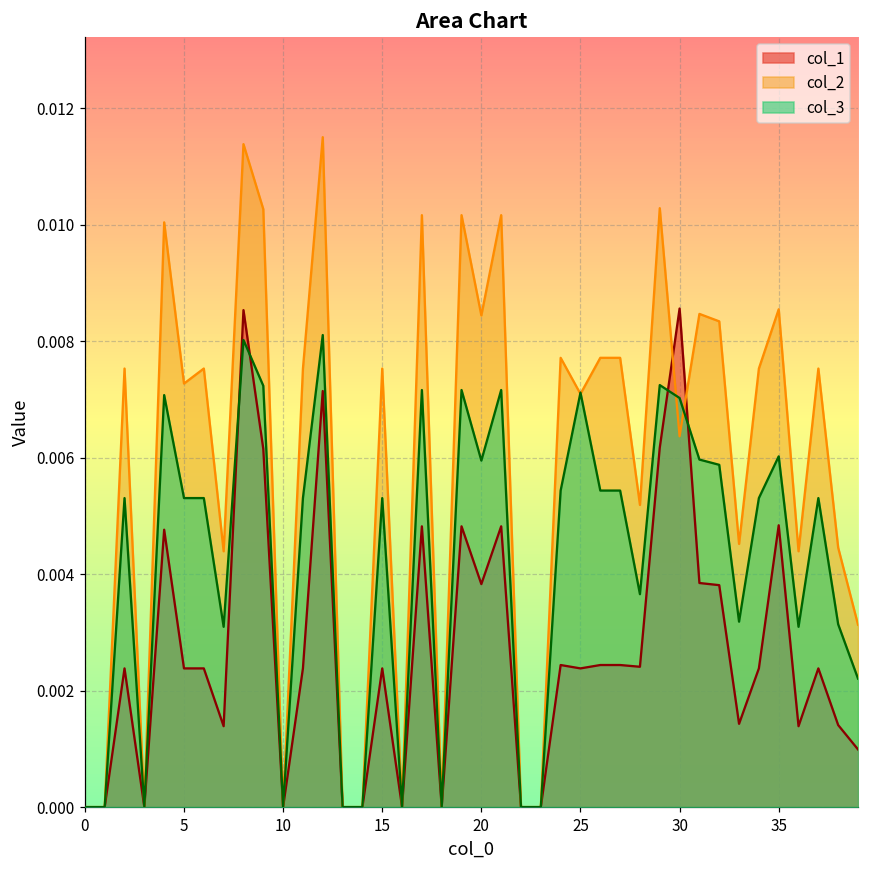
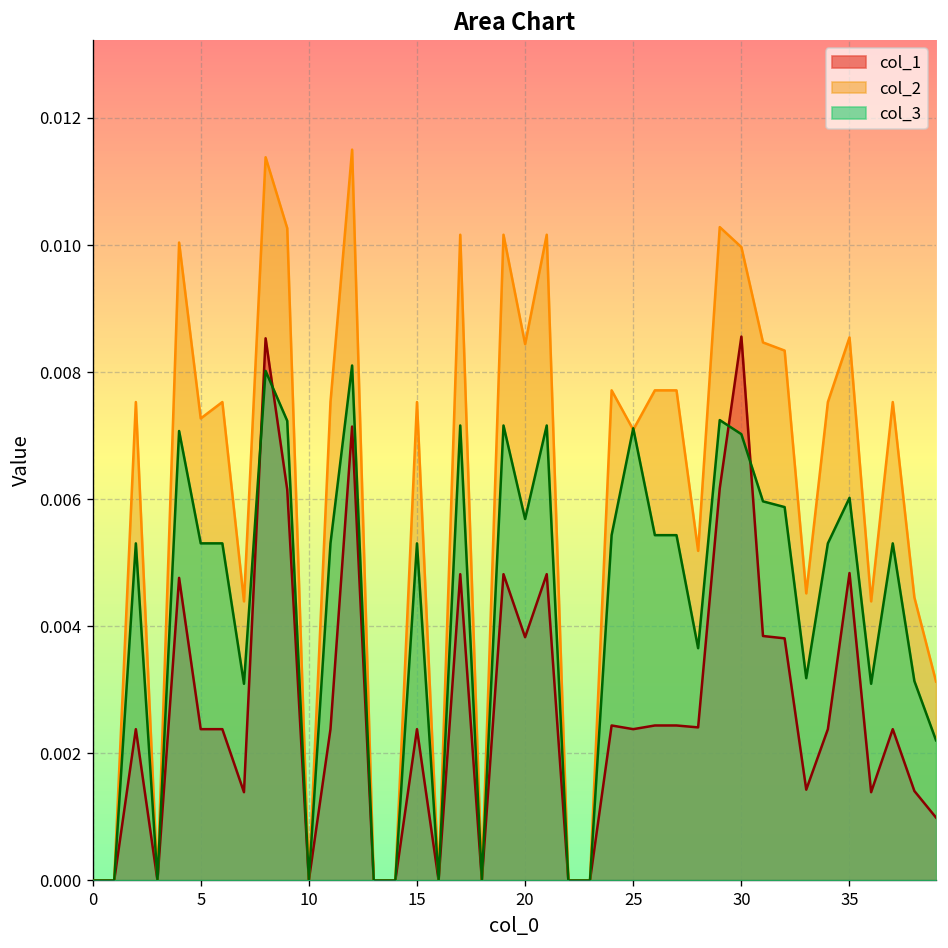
col_3, 20: 0.0059 -> 0.0057
col_2, 30: 0.0064 -> 0.0100
